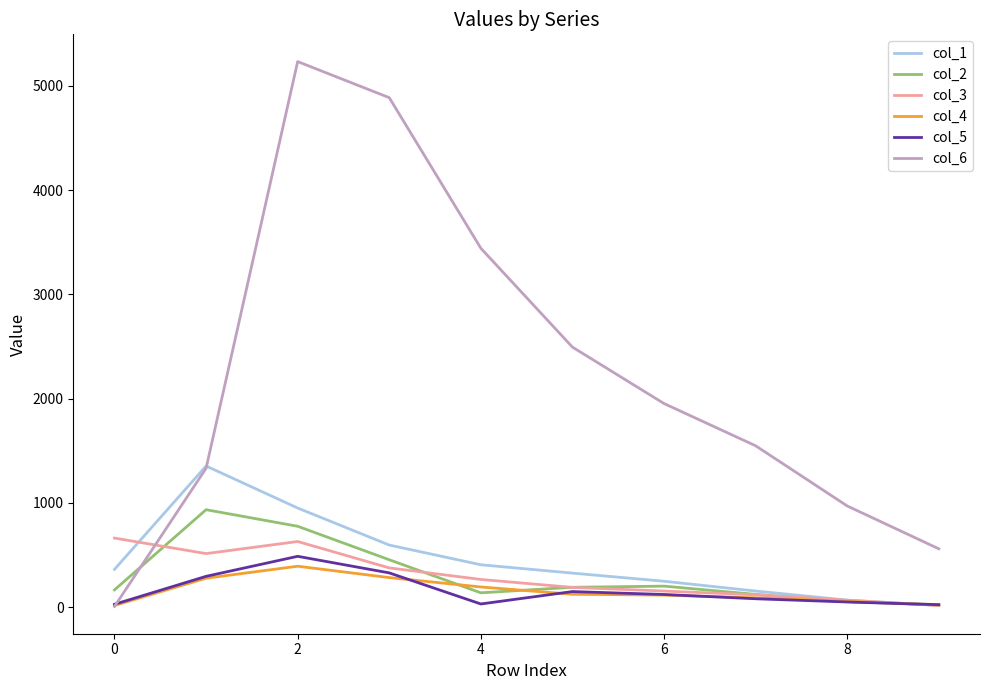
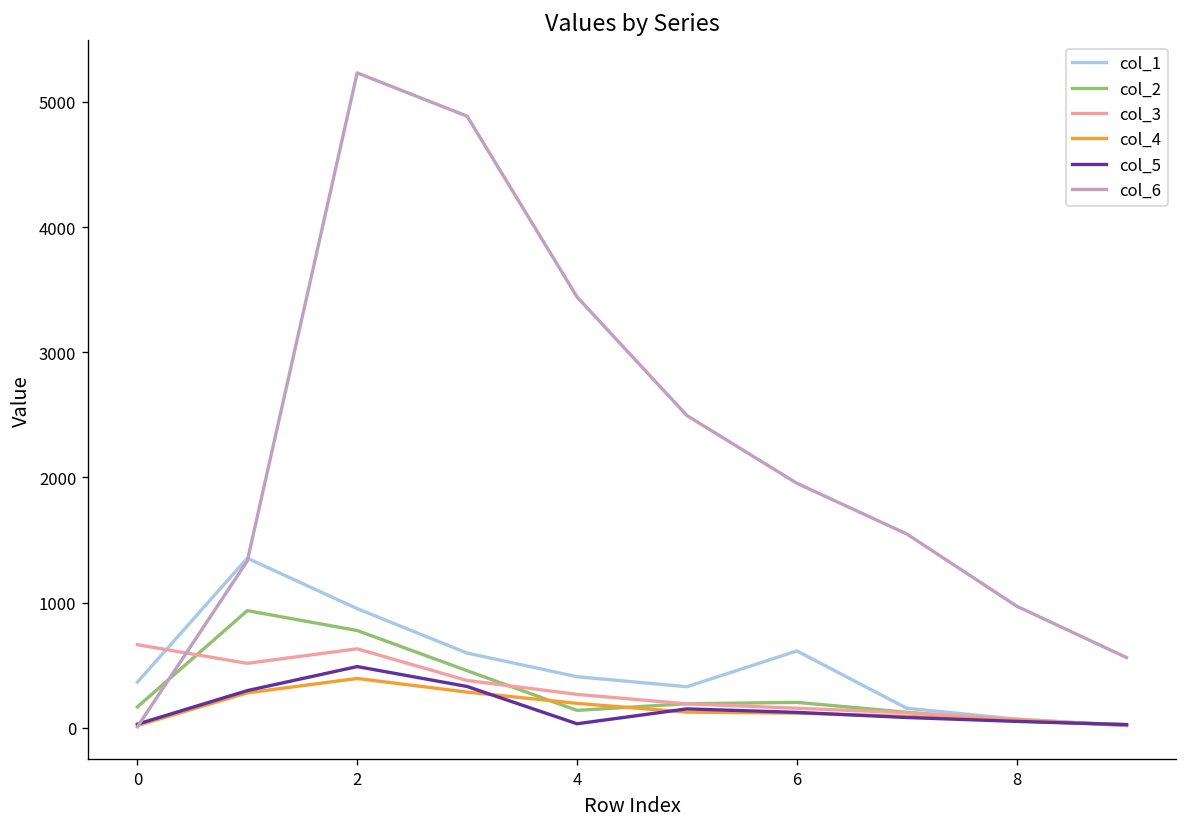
col_1, 6: 250 -> 610
